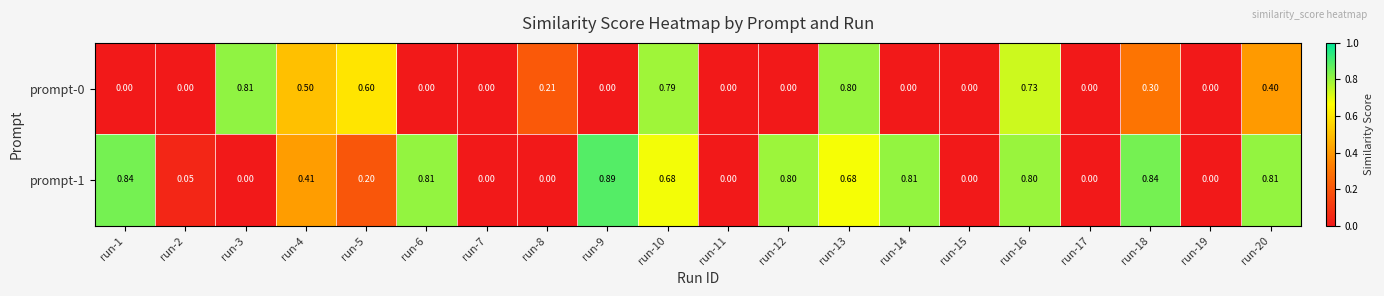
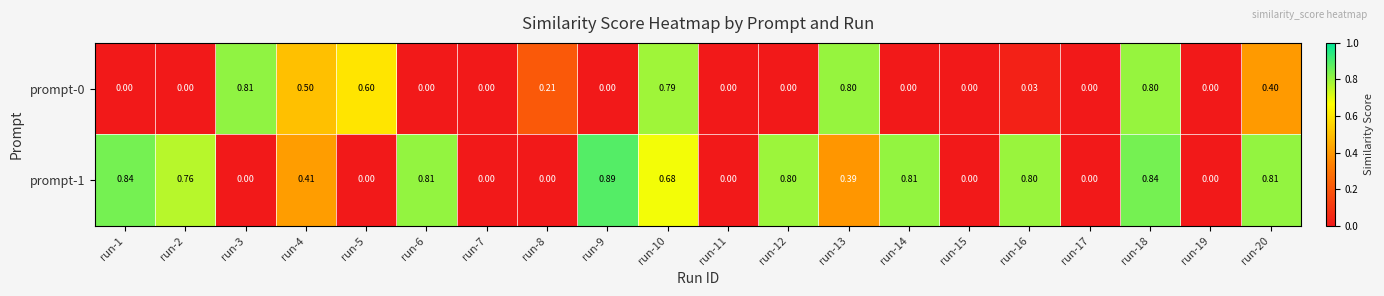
prompt-0, run-16: 0.73 -> 0.03
prompt-0, run-18: 0.30 -> 0.80
prompt-1, run-2: 0.05 -> 0.76
prompt-1, run-5: 0.20 -> 0.00
prompt-1, run-13: 0.68 -> 0.39
